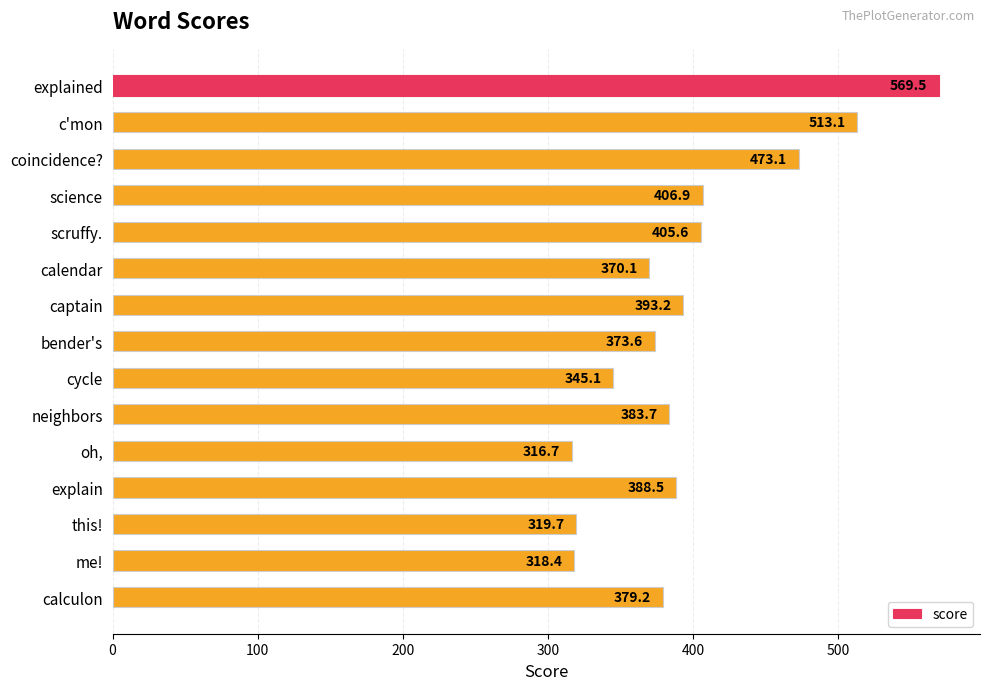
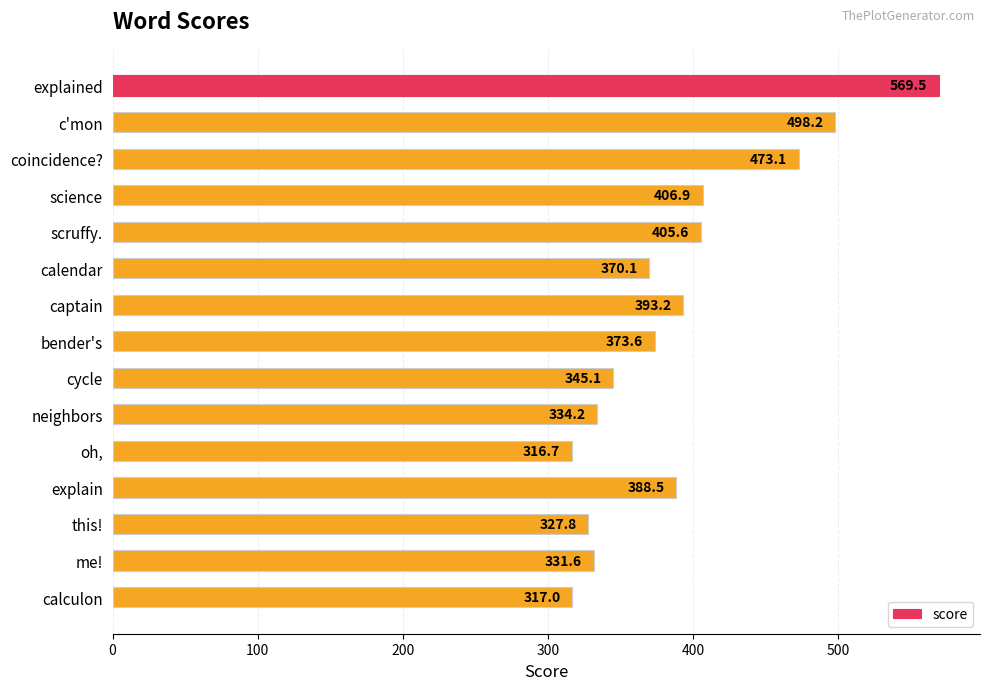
c'mon: 513.1 -> 498.2
neighbors: 383.7 -> 334.2
this!: 319.7 -> 327.8
me!: 318.4 -> 331.6
calculon: 379.2 -> 317.0
